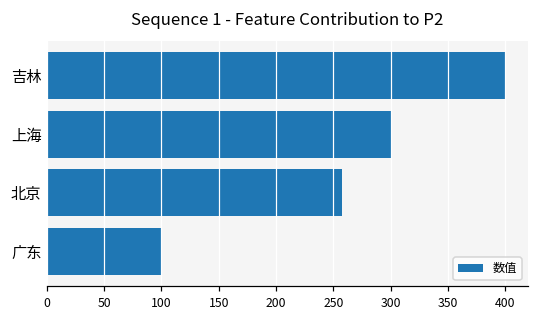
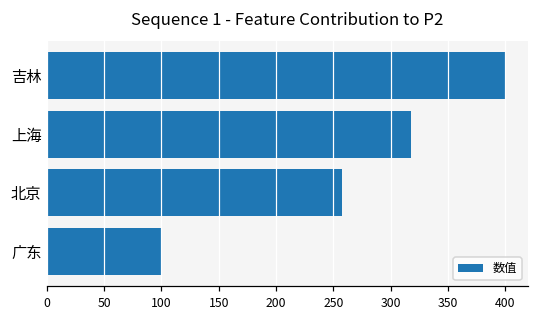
上海: 300 -> 318
